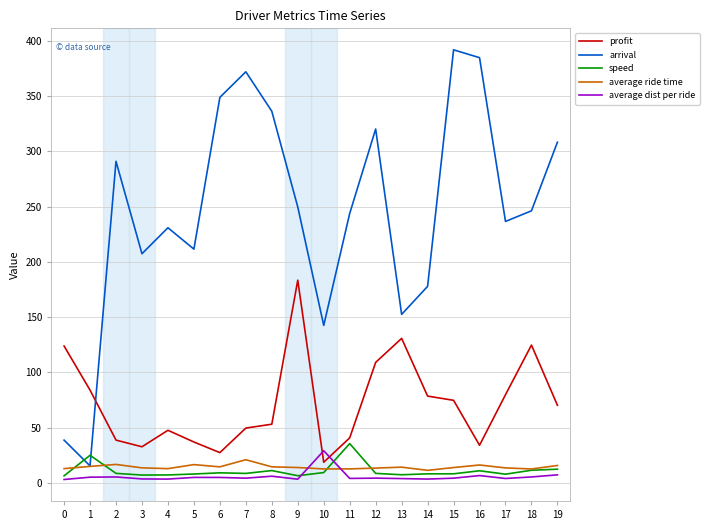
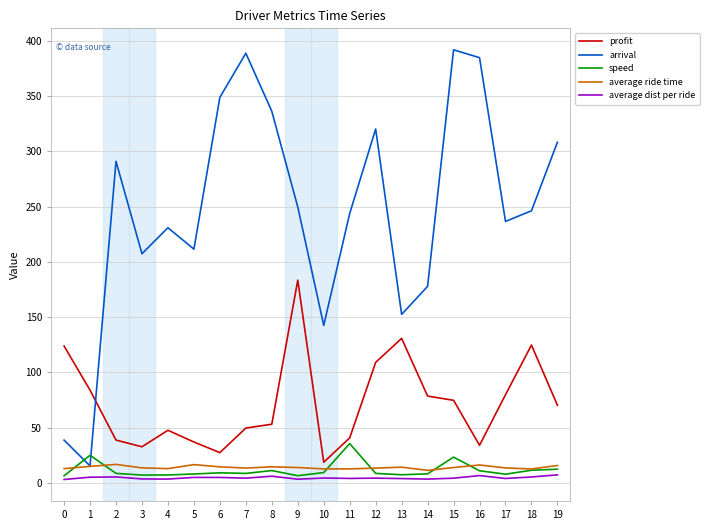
arrival, 7: 372 -> 389
average ride time, 7: 21 -> 13
average dist per ride, 10: 29 -> 4
speed, 15: 8 -> 23
